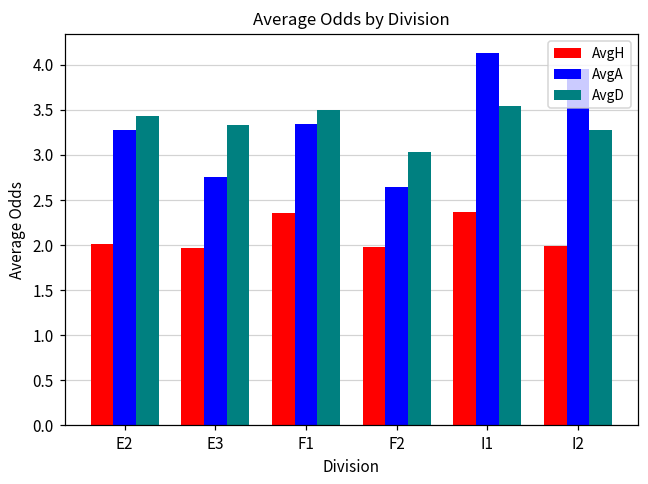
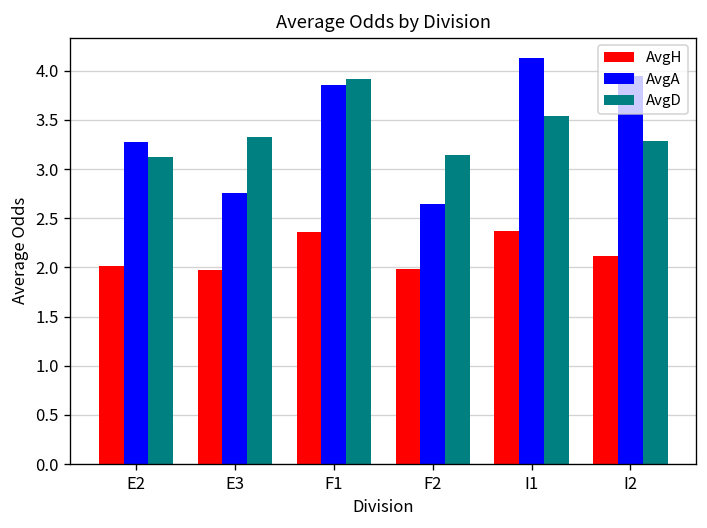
AvgD, E2: 3.4 -> 3.1
AvgA, F1: 3.3 -> 3.9
AvgD, F1: 3.5 -> 3.9
AvgD, F2: 3.0 -> 3.1
AvgH, I2: 2.0 -> 2.1
